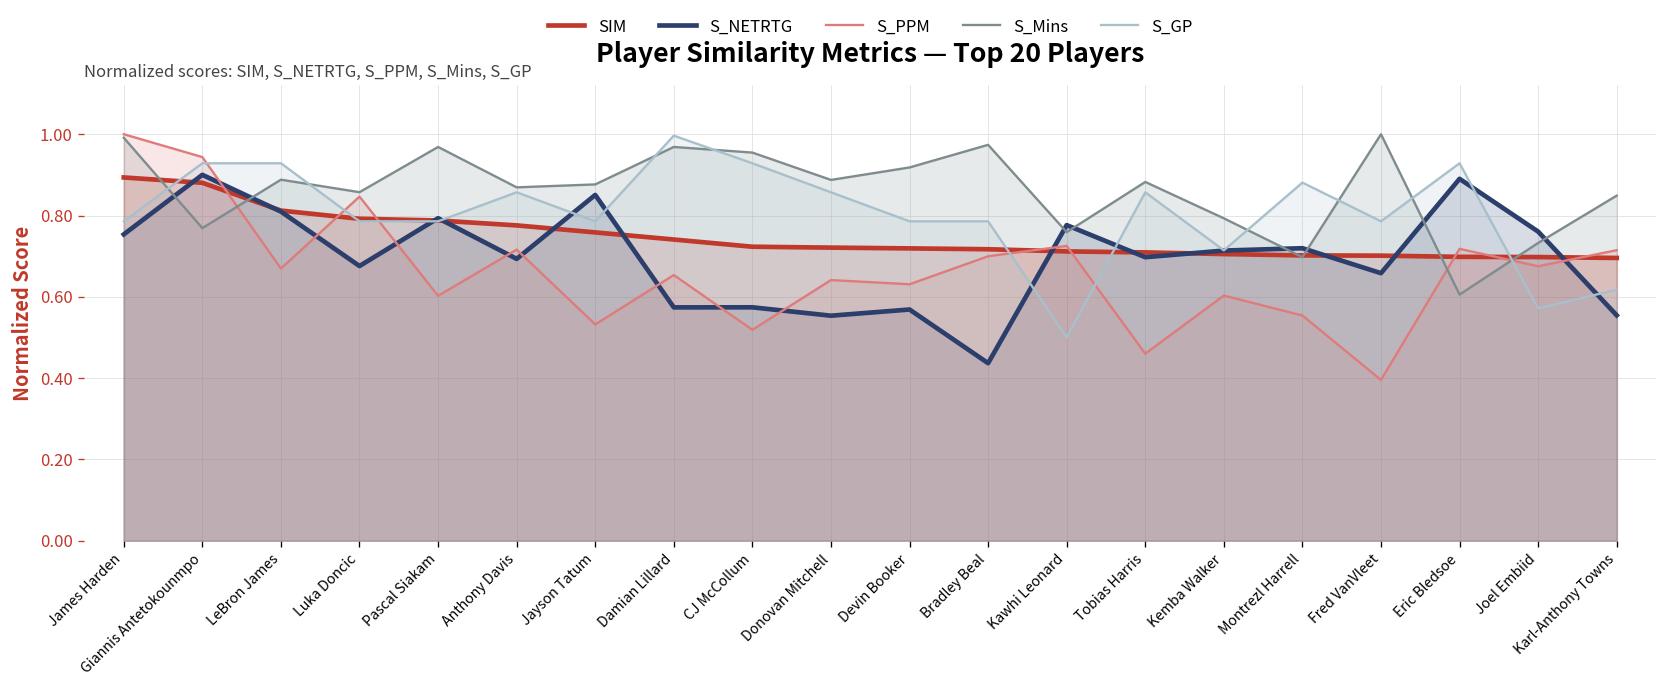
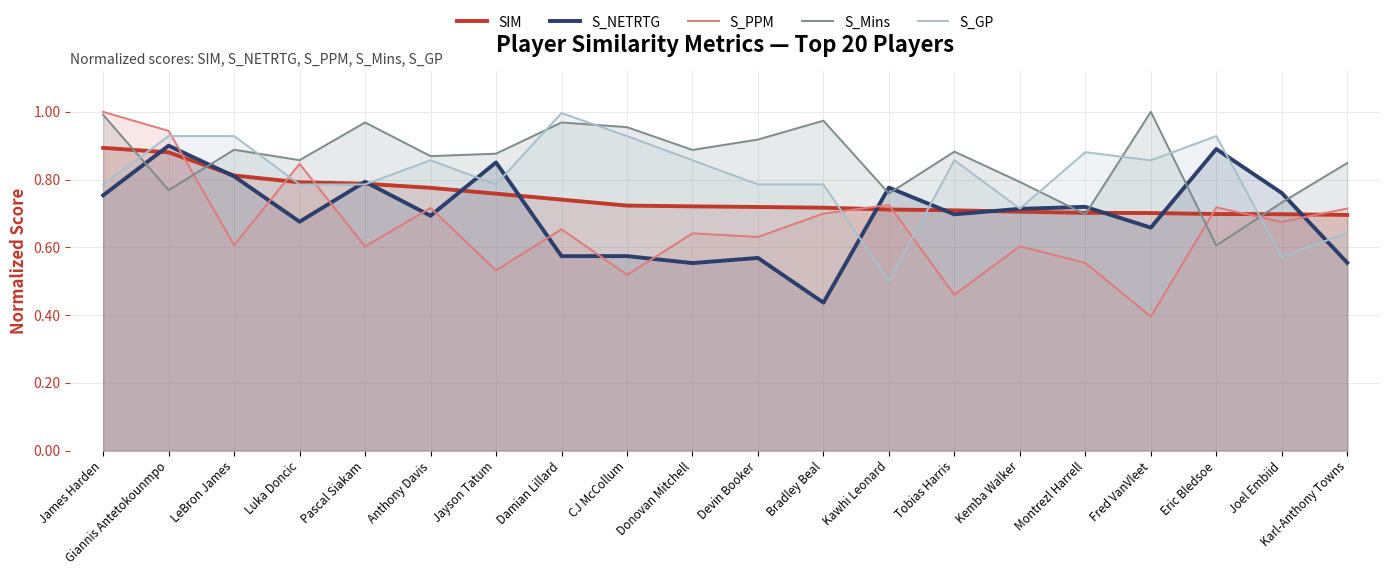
S_PPM, LeBron James: 0.67 -> 0.61
S_GP, Fred VanVleet: 0.79 -> 0.86
S_GP, Karl-Anthony Towns: 0.62 -> 0.64
